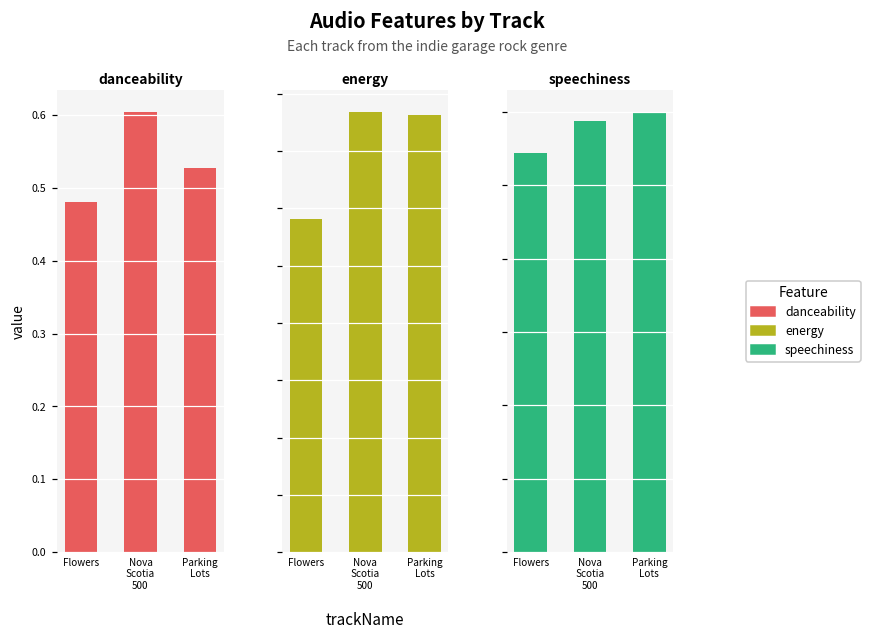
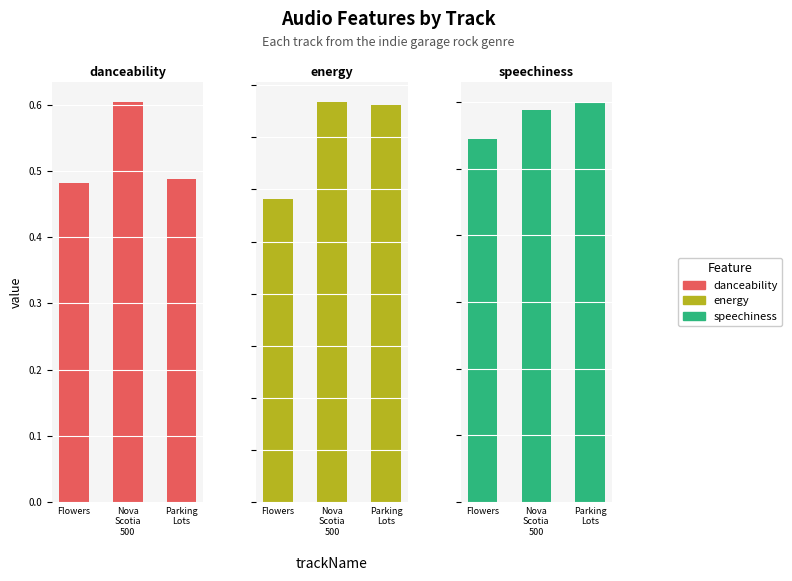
danceability, Parking Lots: 0.53 -> 0.49
